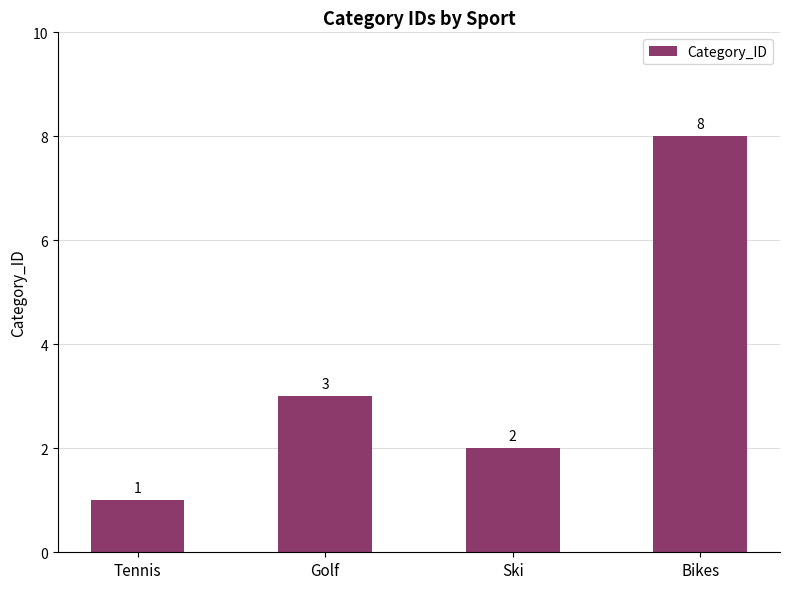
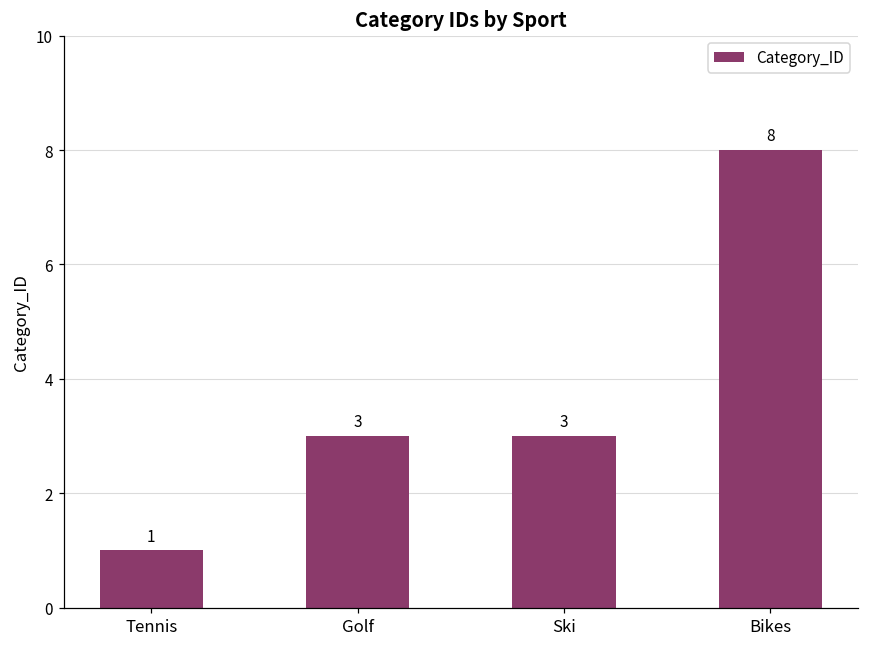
Ski: 2 -> 3
